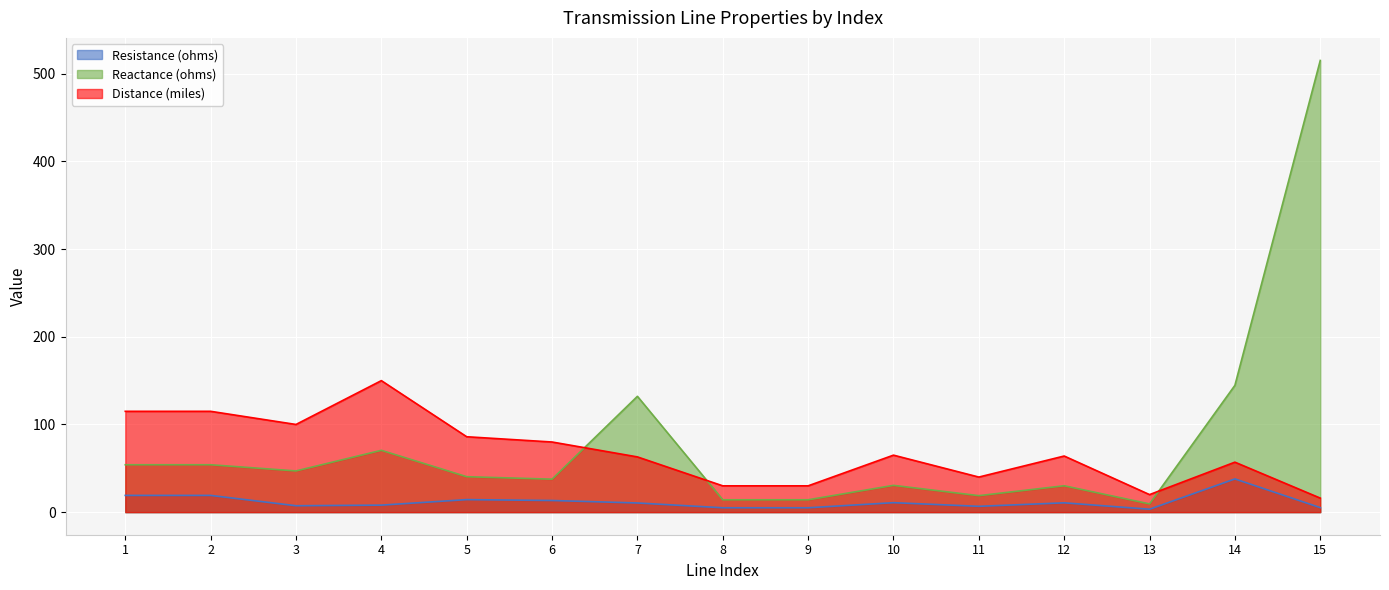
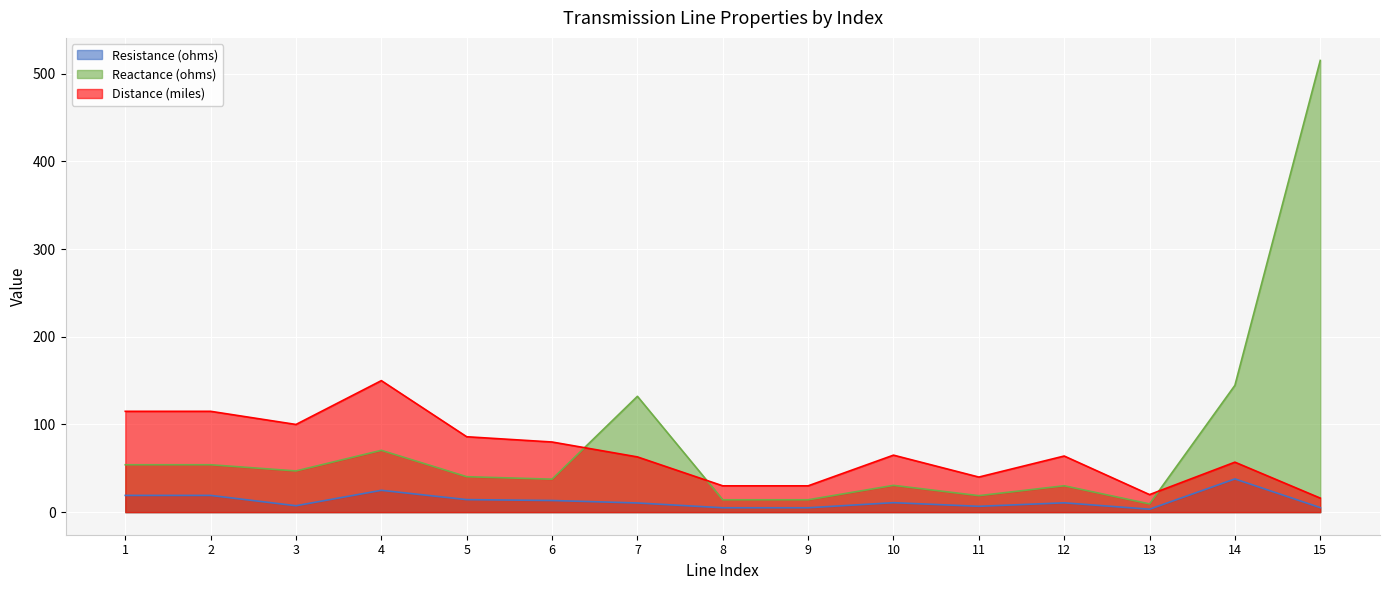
Resistance (ohms), 4: 10 -> 20
